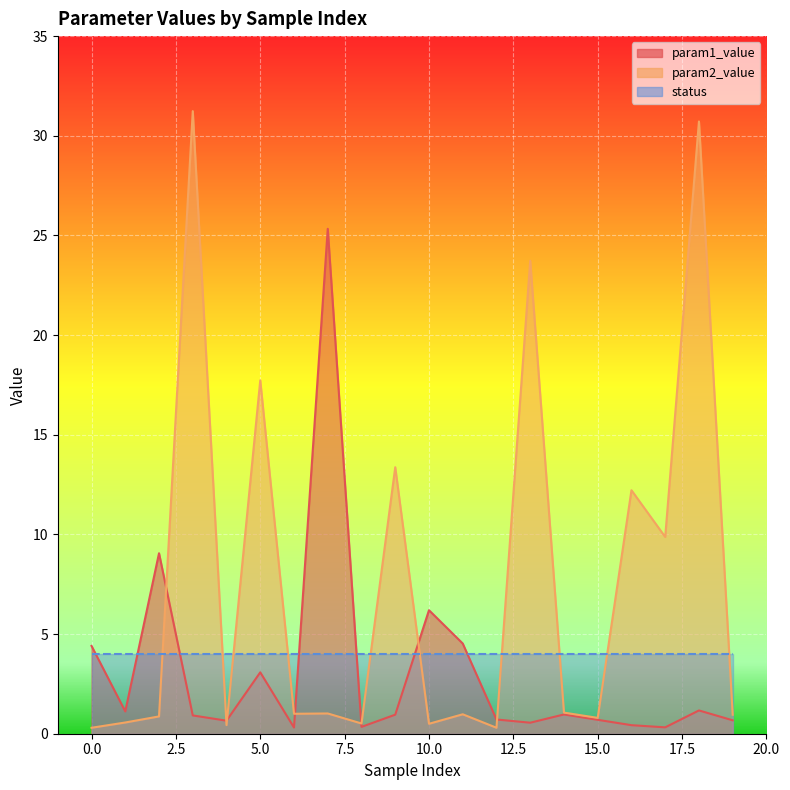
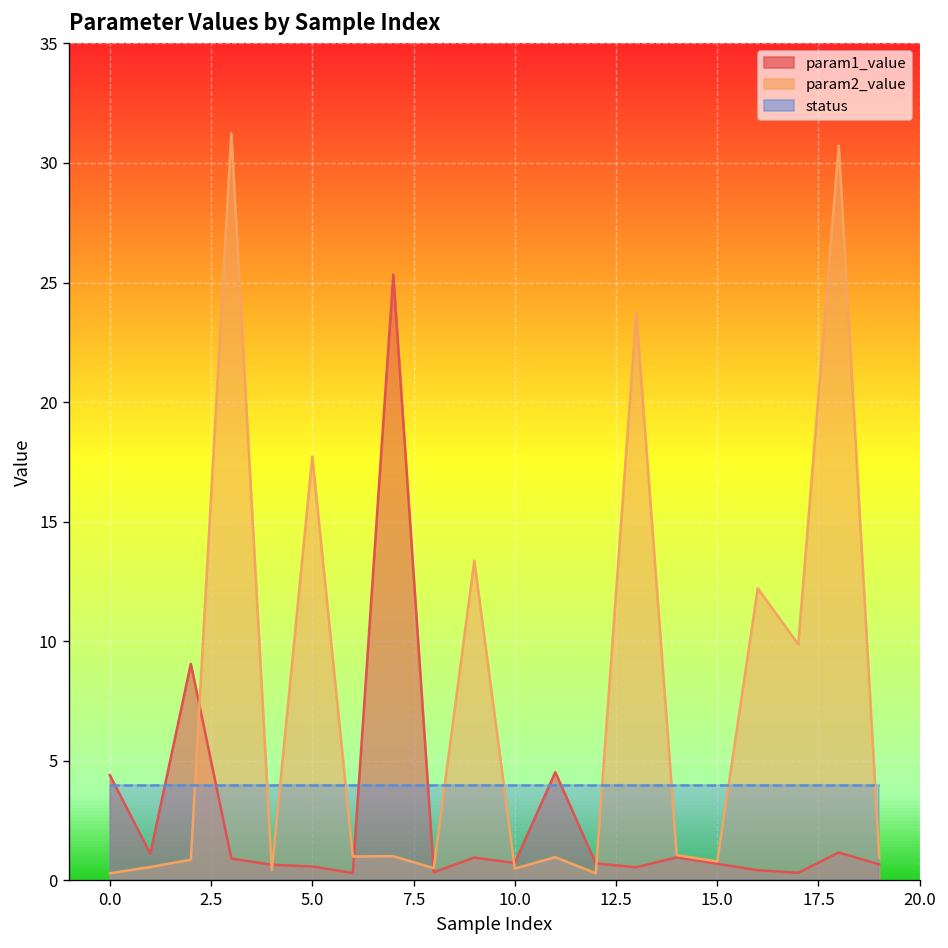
param1_value, 5.0: 3.1 -> 0.6
param1_value, 10.0: 6.2 -> 0.7
